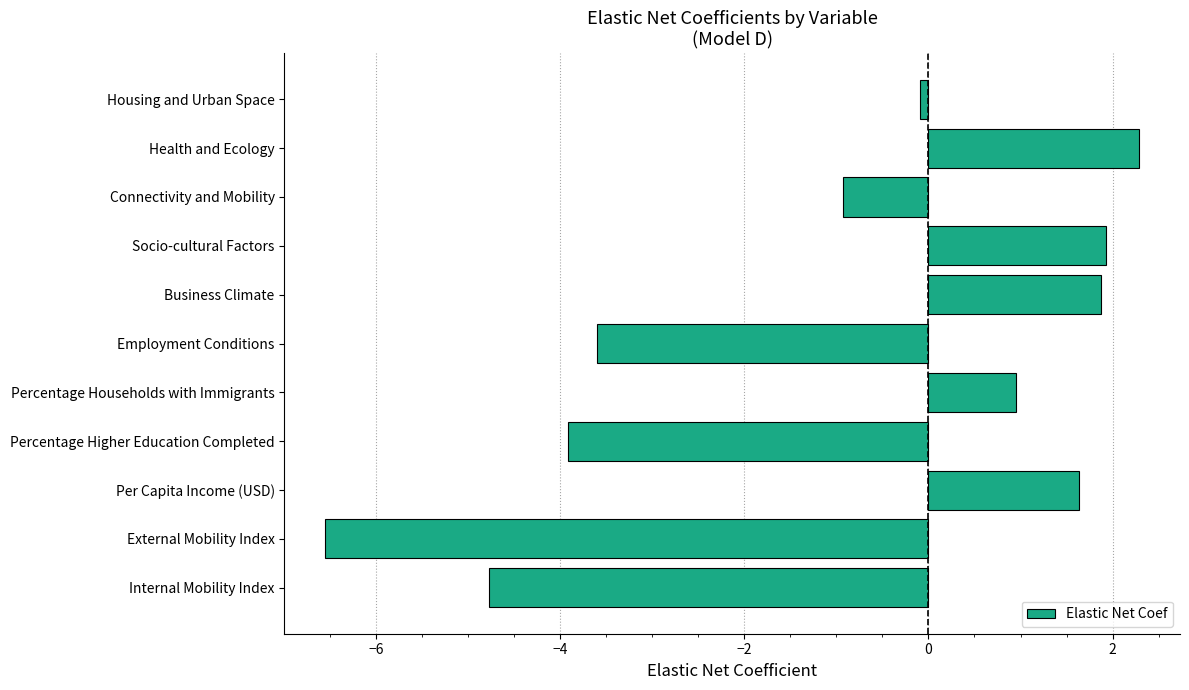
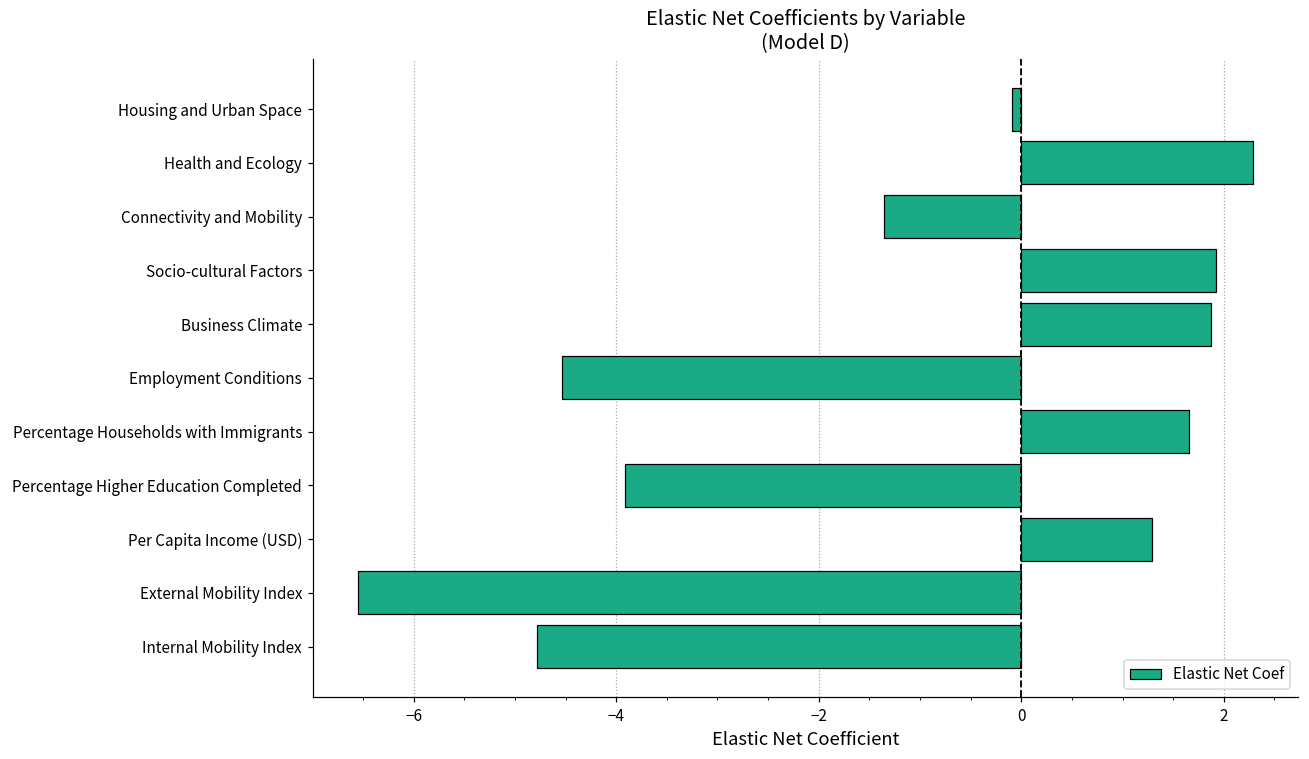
Connectivity and Mobility: -0.9 -> -1.4
Employment Conditions: -3.6 -> -4.5
Percentage Households with Immigrants: 1.0 -> 1.7
Per Capita Income (USD): 1.6 -> 1.3
